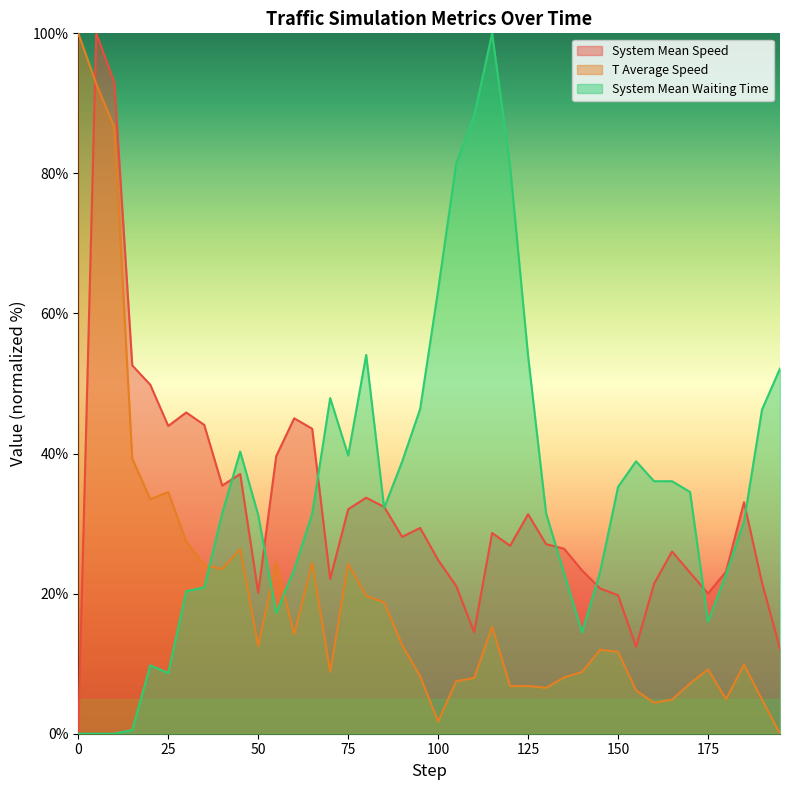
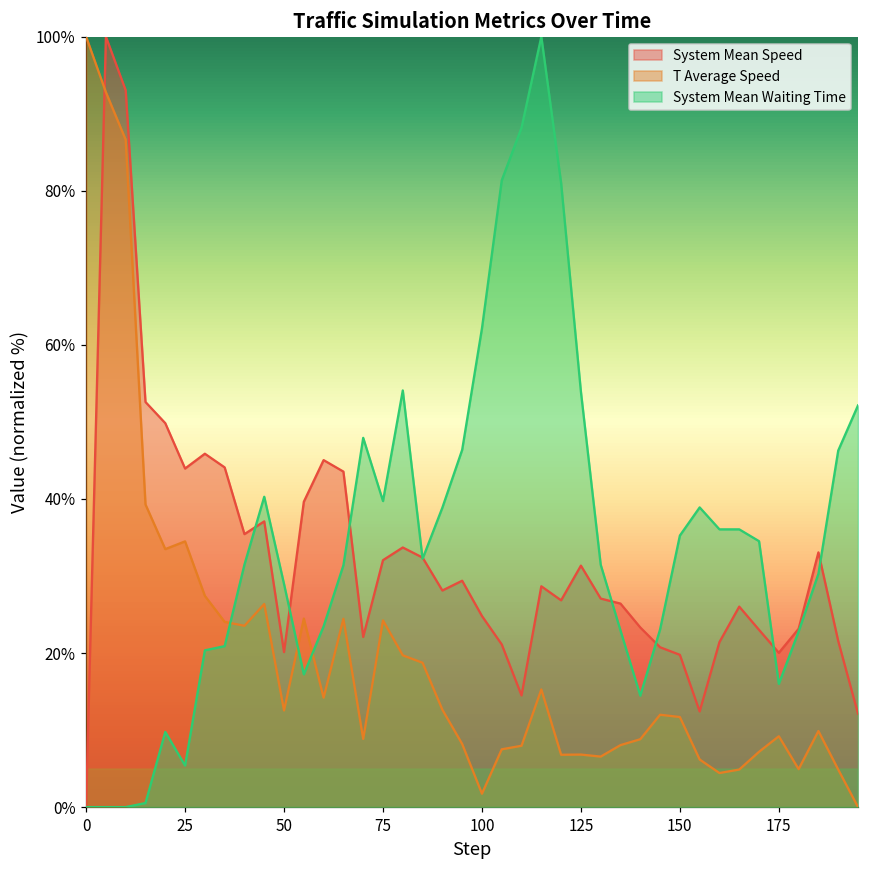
System Mean Waiting Time, 25: 9% -> 5%
System Mean Waiting Time, 50: 31% -> 29%
System Mean Waiting Time, 100: 63% -> 62%
